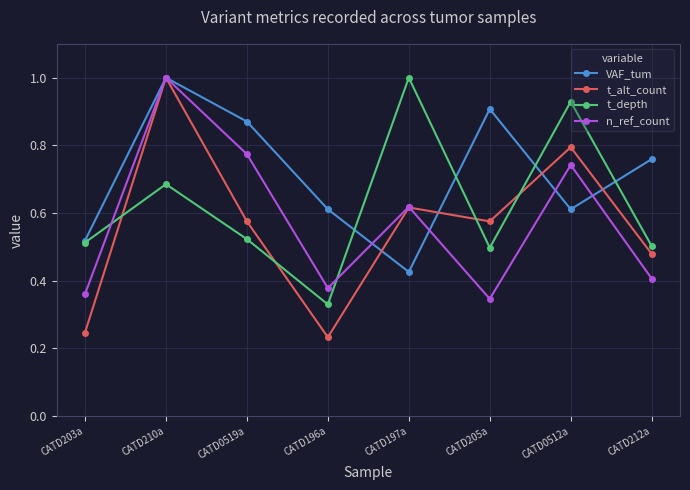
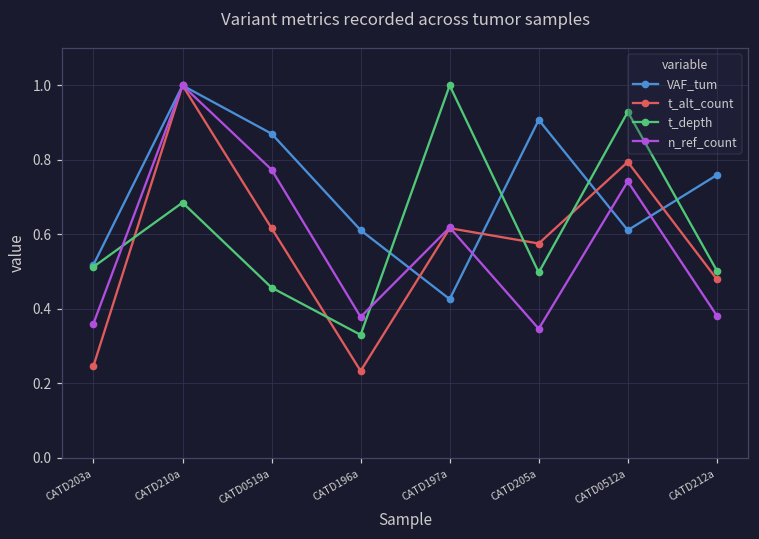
t_alt_count, CATD0519a: 0.58 -> 0.62
t_depth, CATD0519a: 0.52 -> 0.46
n_ref_count, CATD212a: 0.41 -> 0.38
